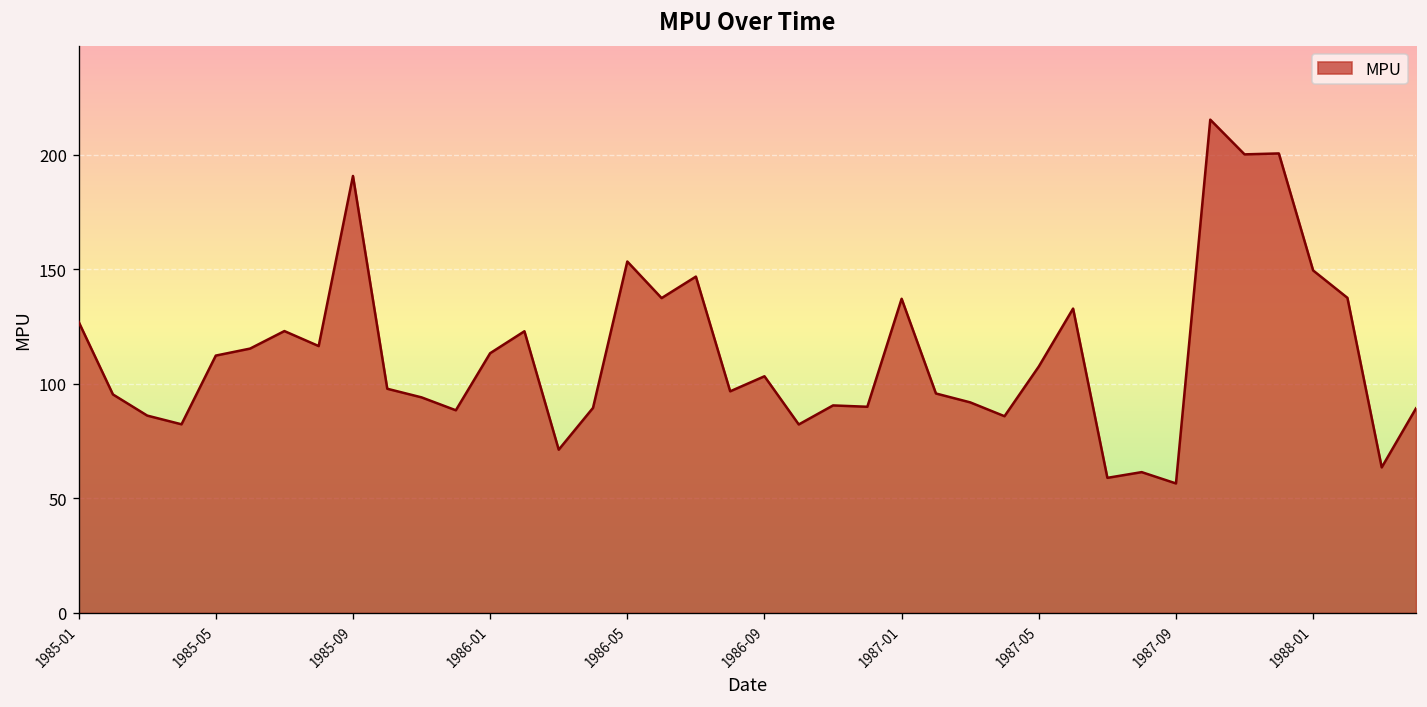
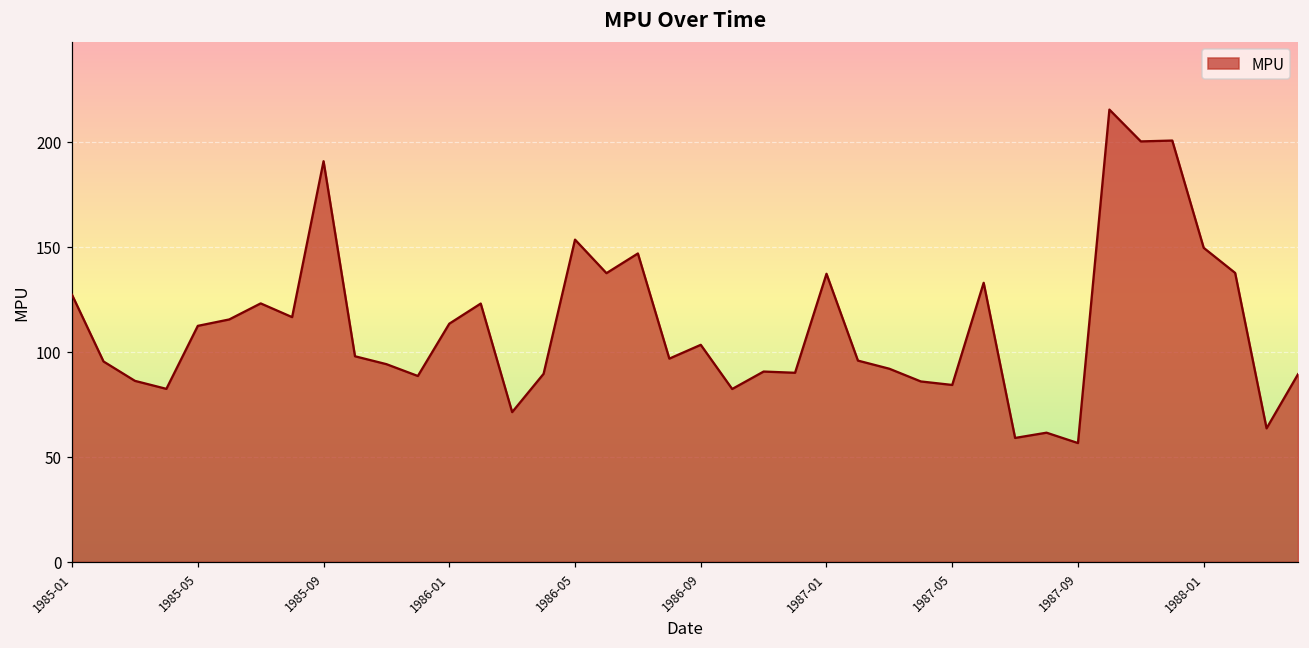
1987-05: 108 -> 84
